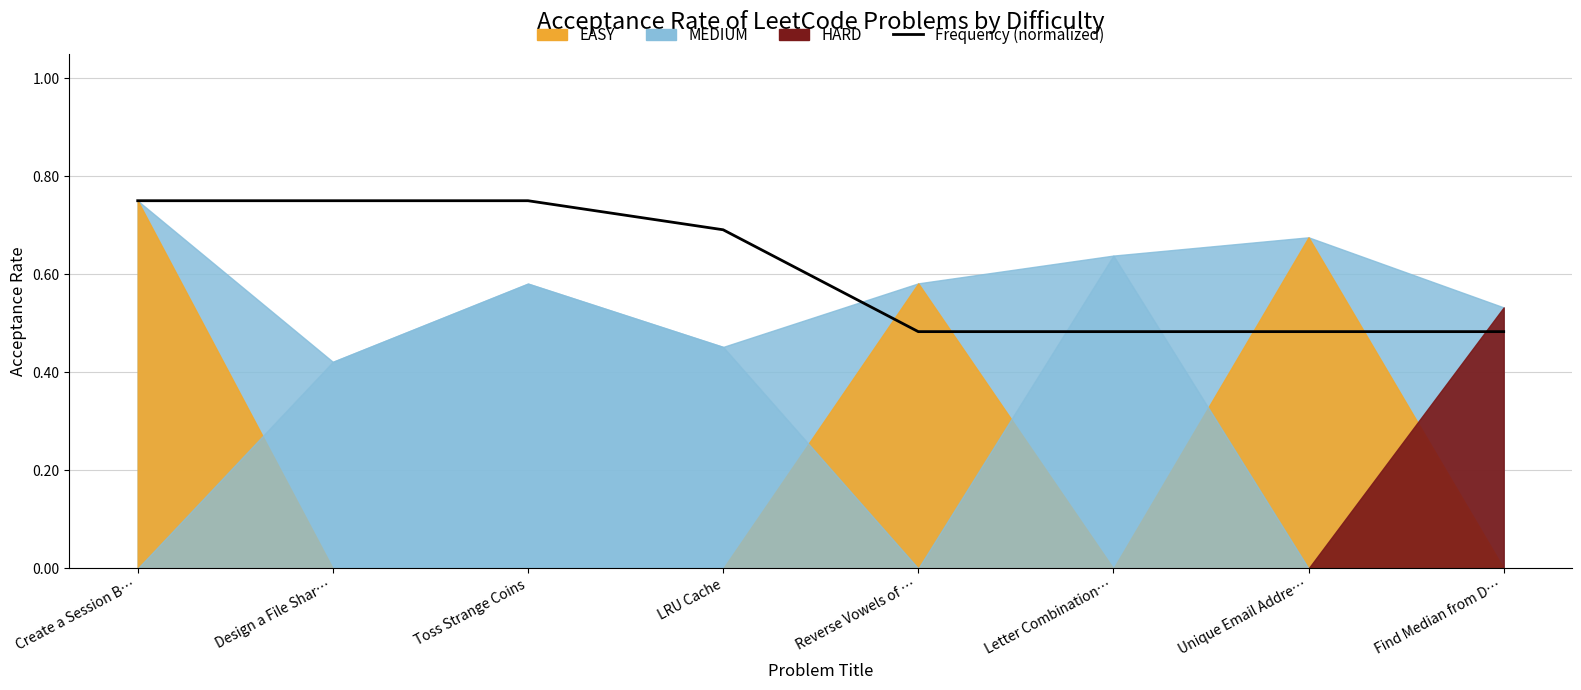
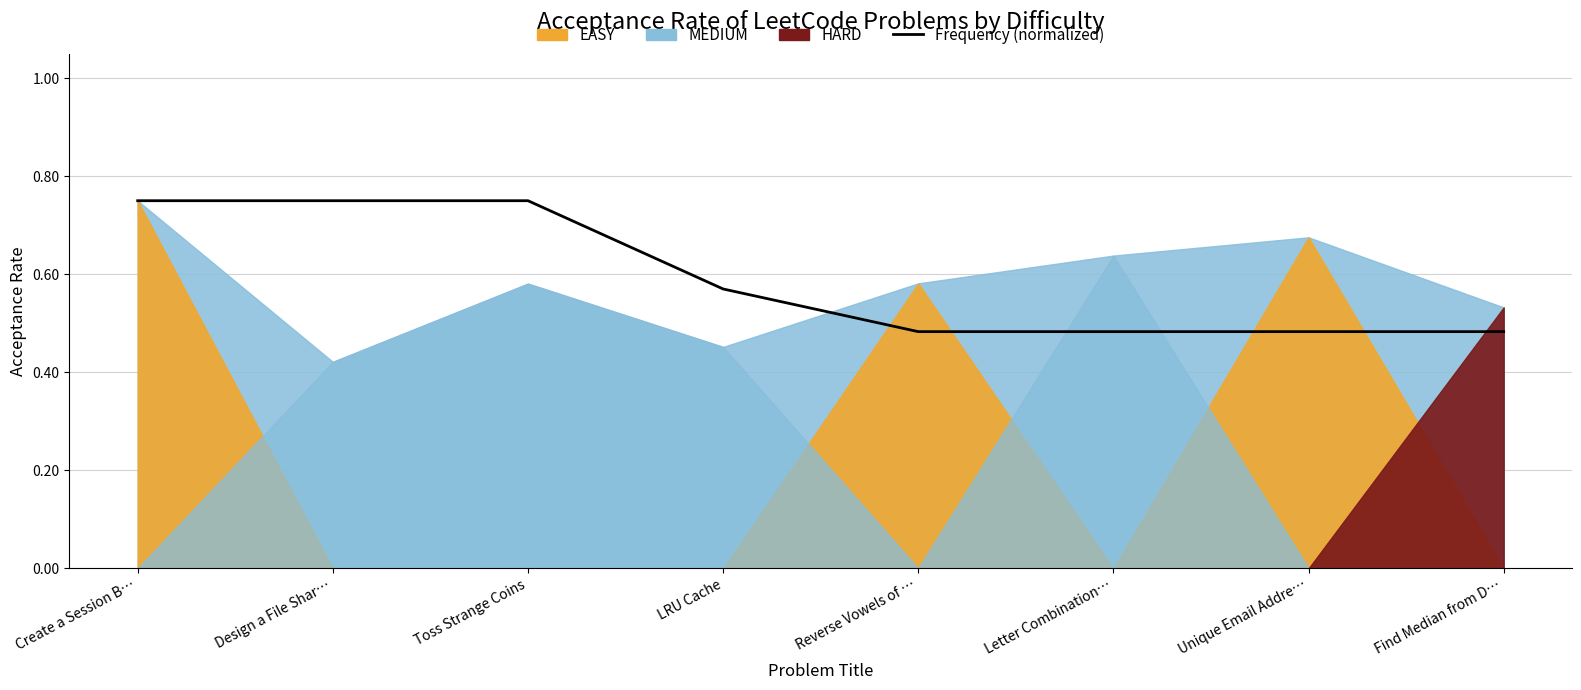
Frequency (normalized), LRU Cache: 0.69 -> 0.57
